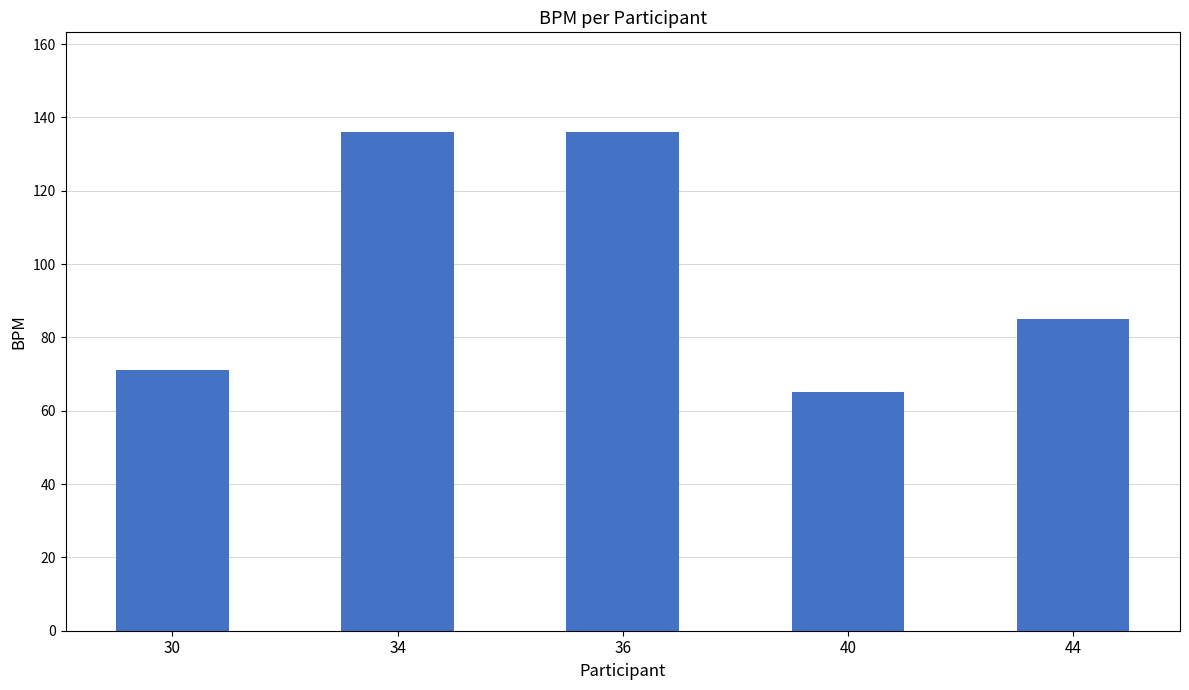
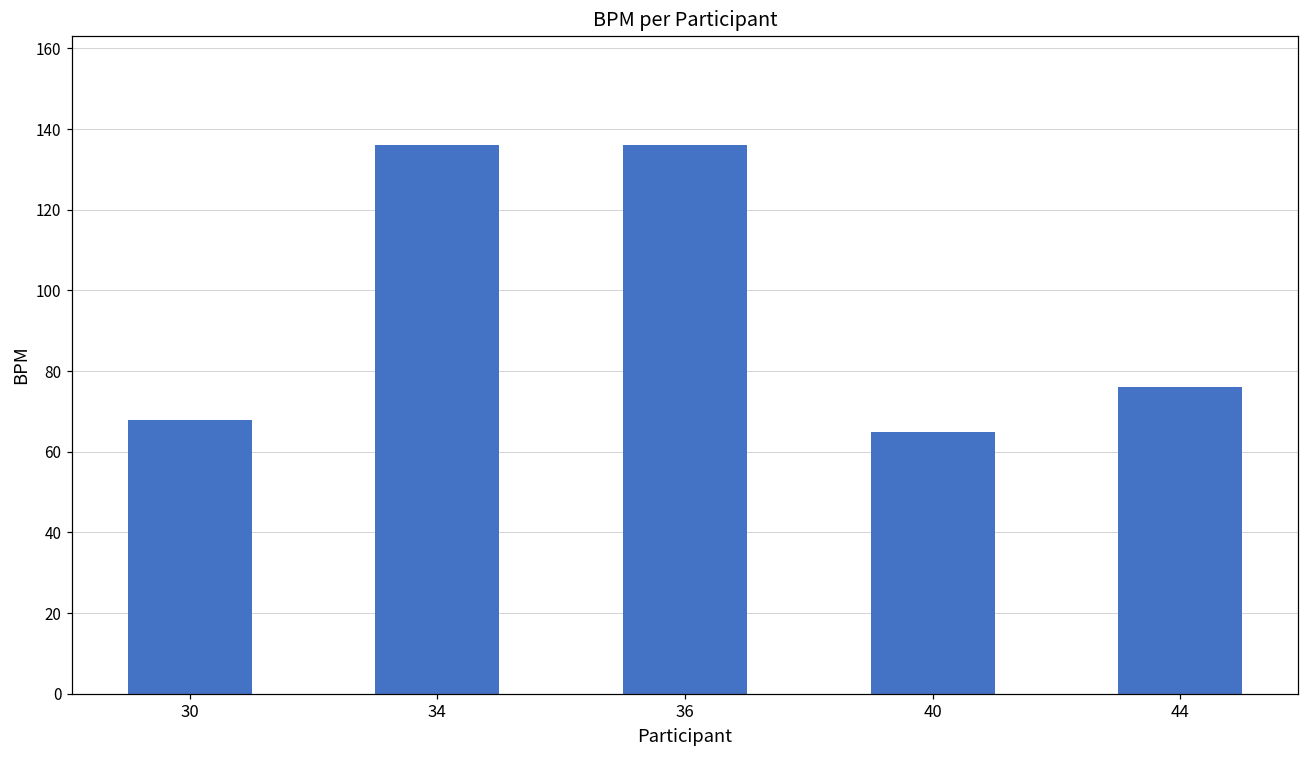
30: 71 -> 68
44: 85 -> 76
